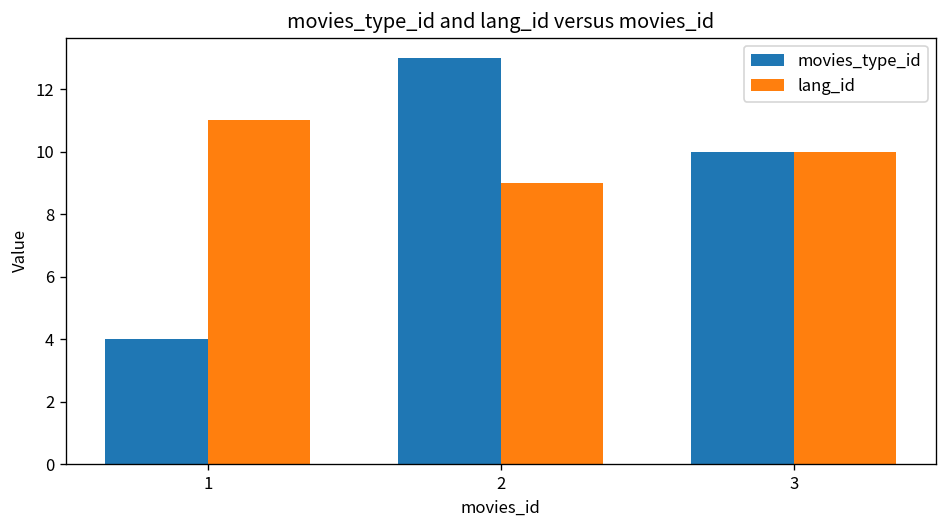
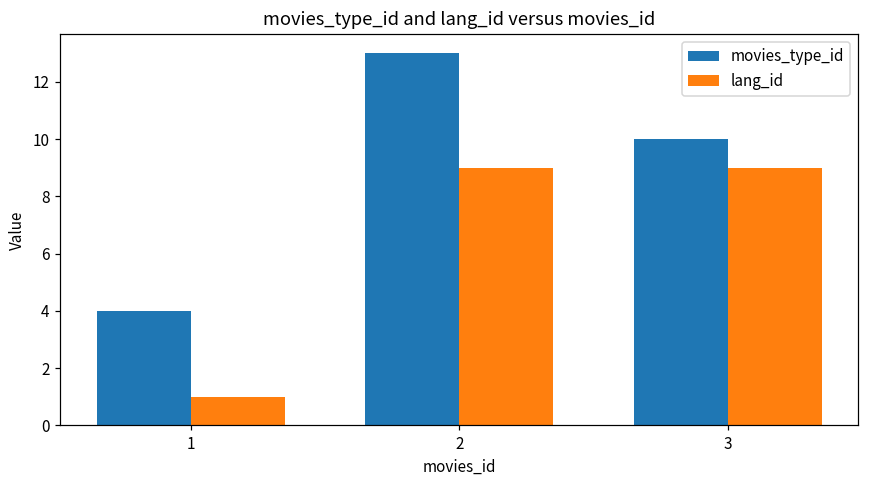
lang_id, 1: 11 -> 1
lang_id, 3: 10 -> 9
